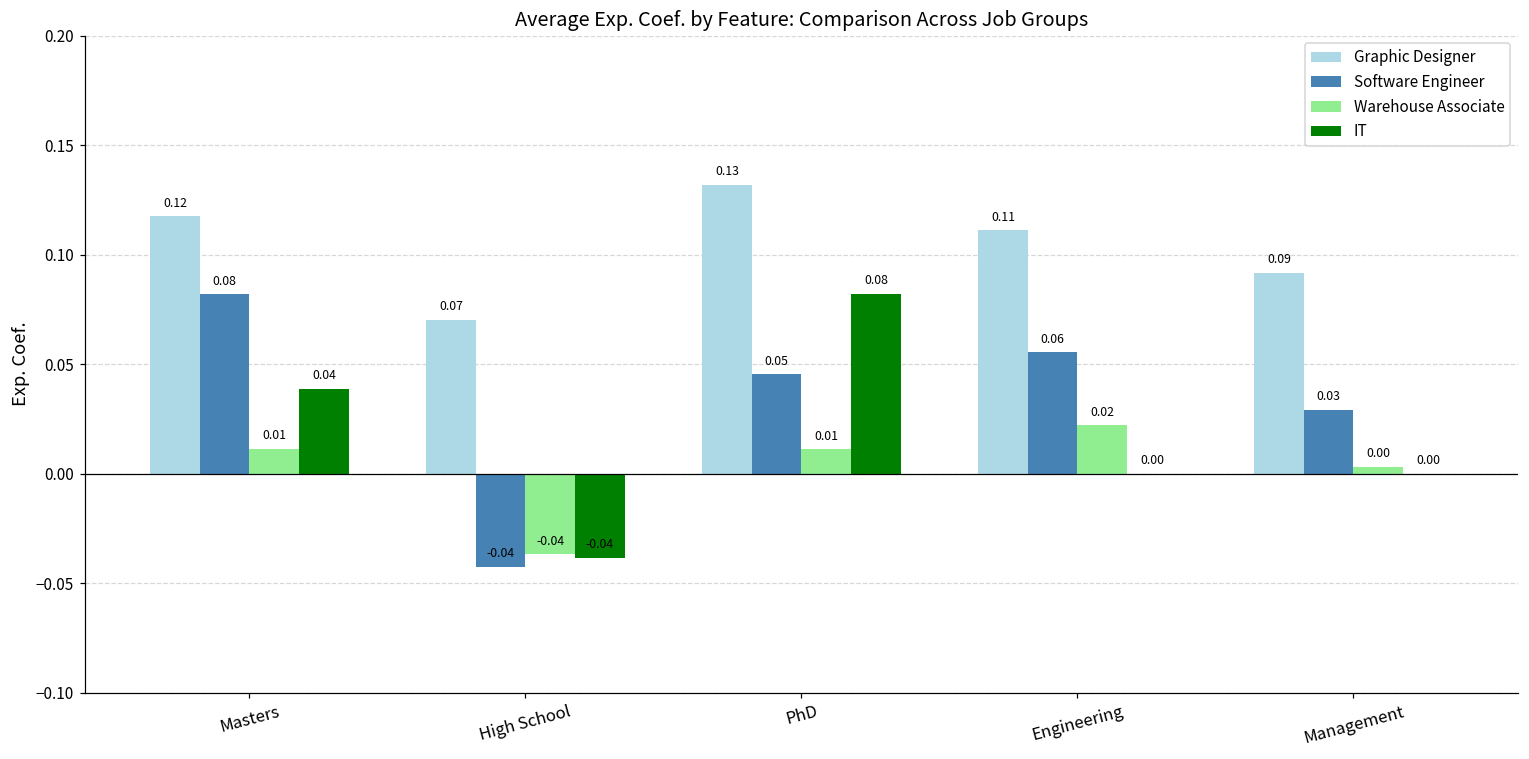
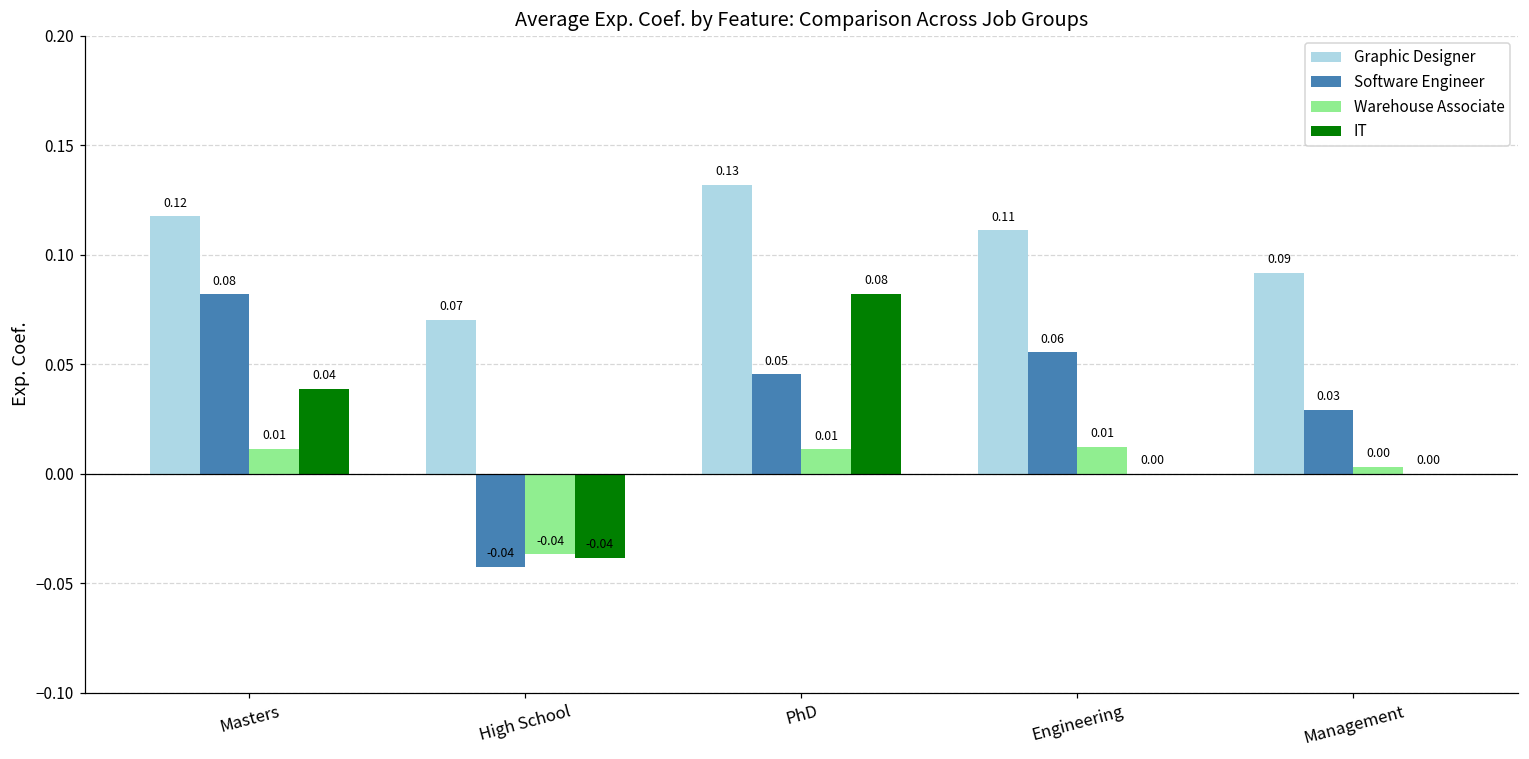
Warehouse Associate, Engineering: 0.02 -> 0.01
